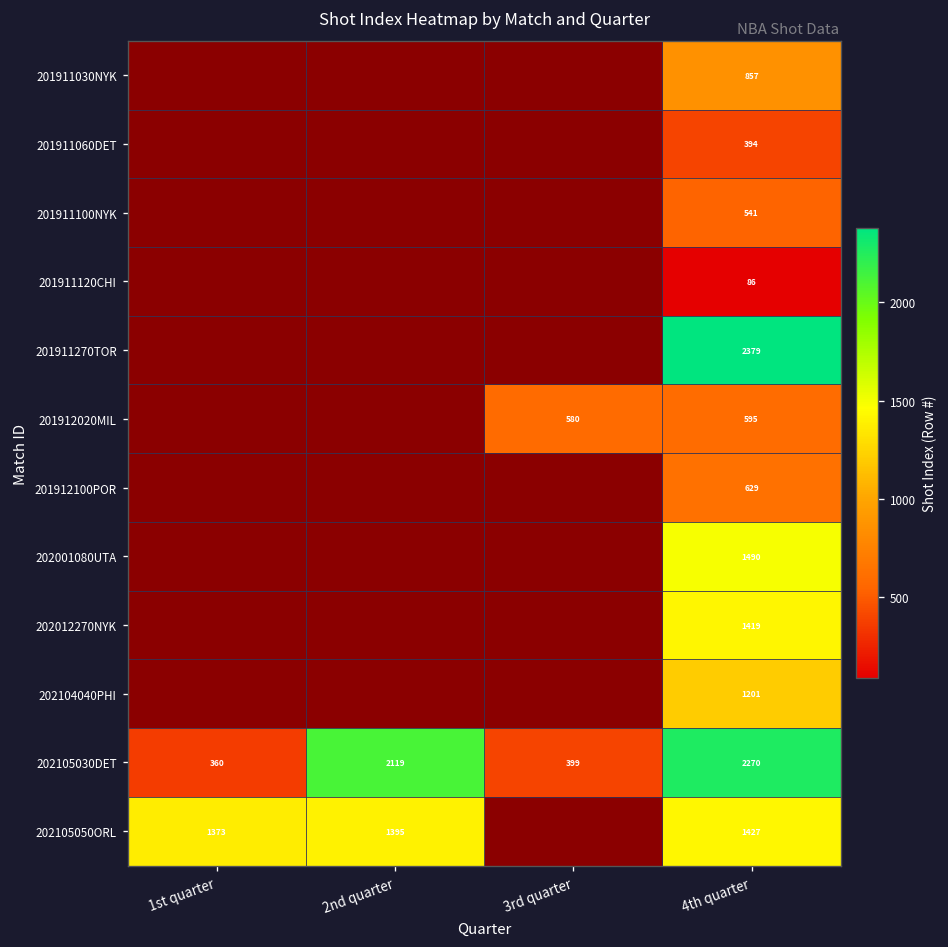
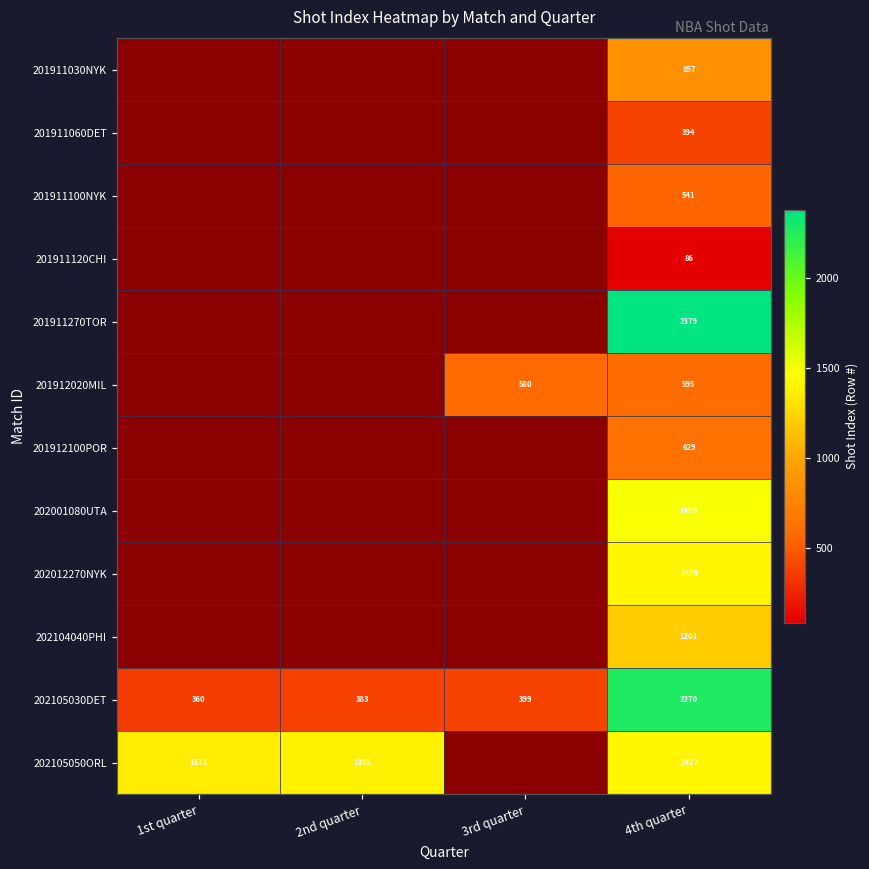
202105030DET, 2nd quarter: 2119 -> 383
